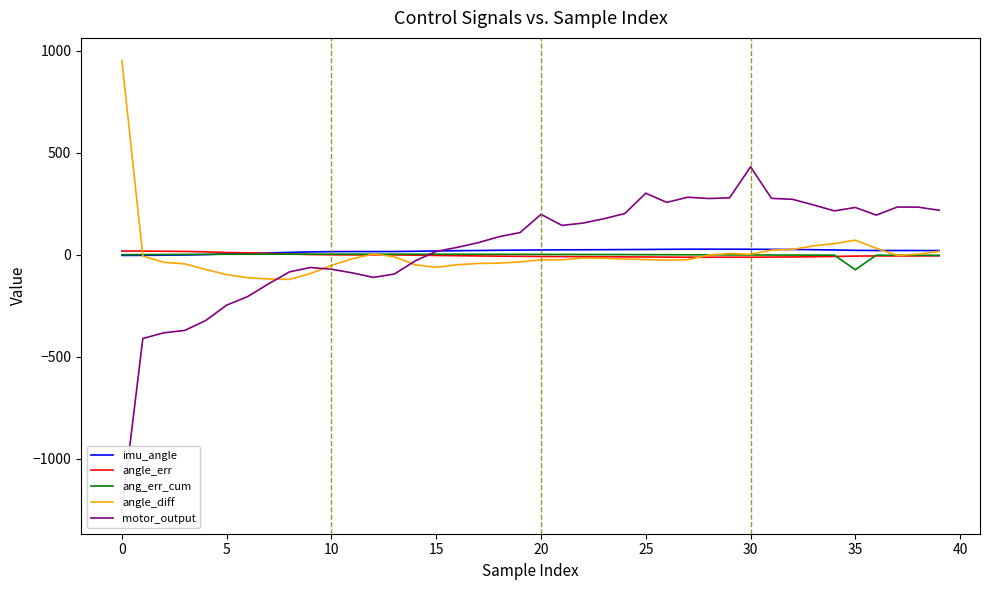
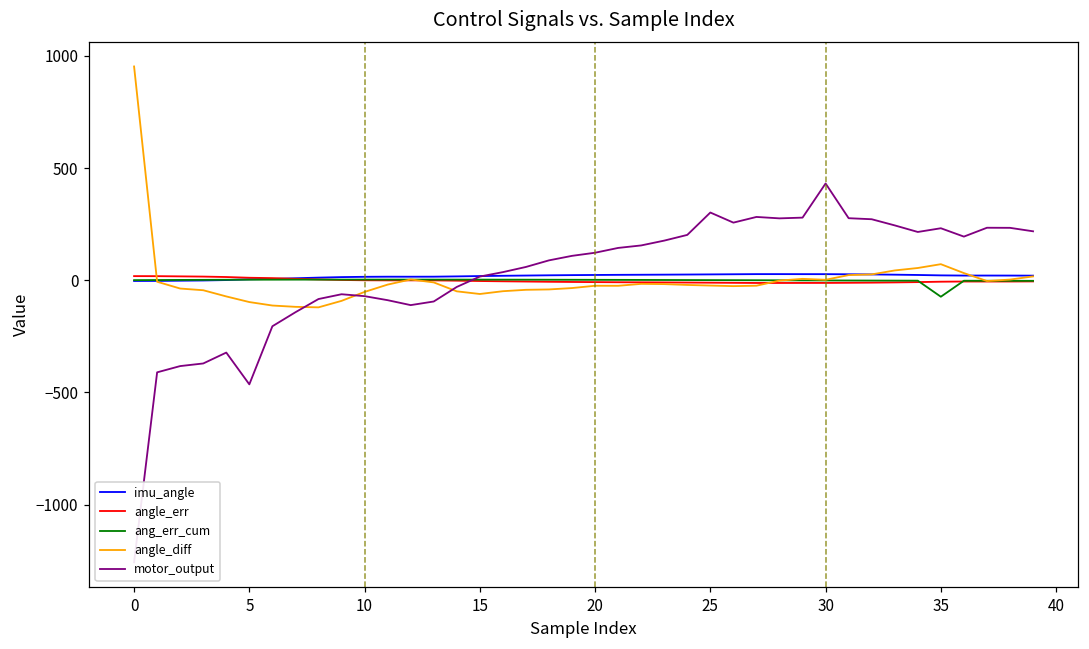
motor_output, 5: -250 -> -460
motor_output, 20: 200 -> 120
